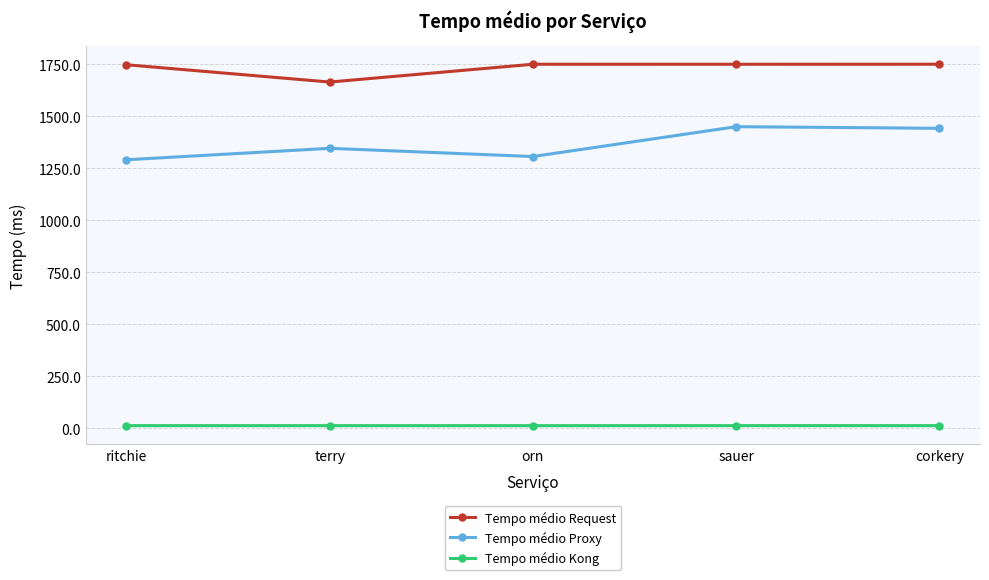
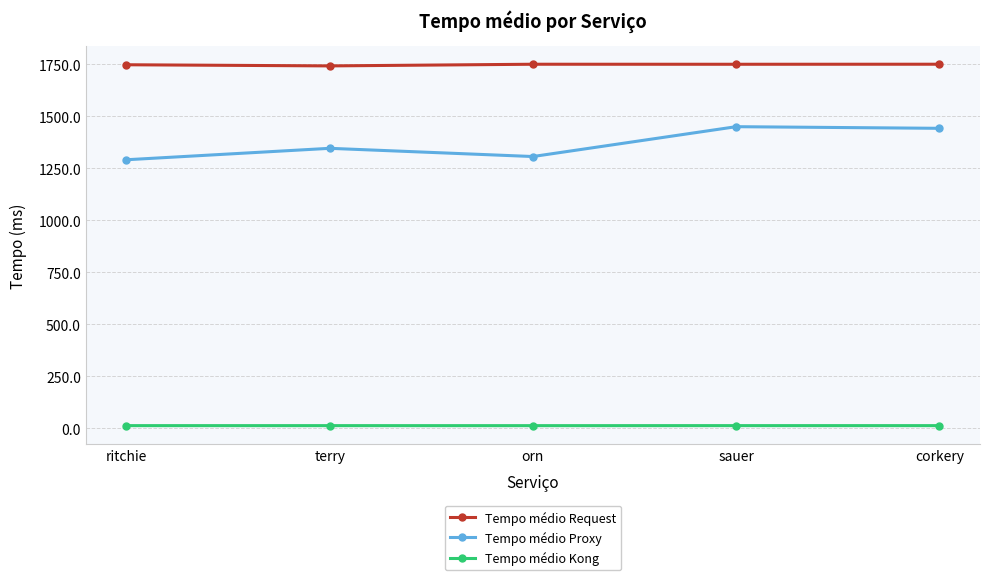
Tempo médio Request, terry: 1660 -> 1740
